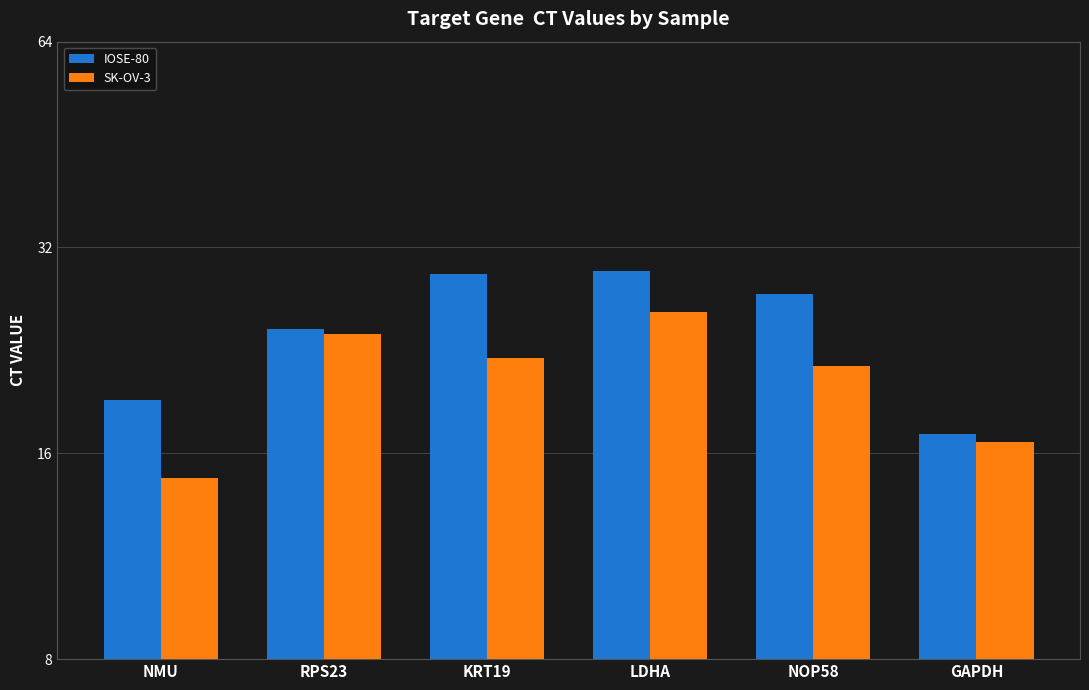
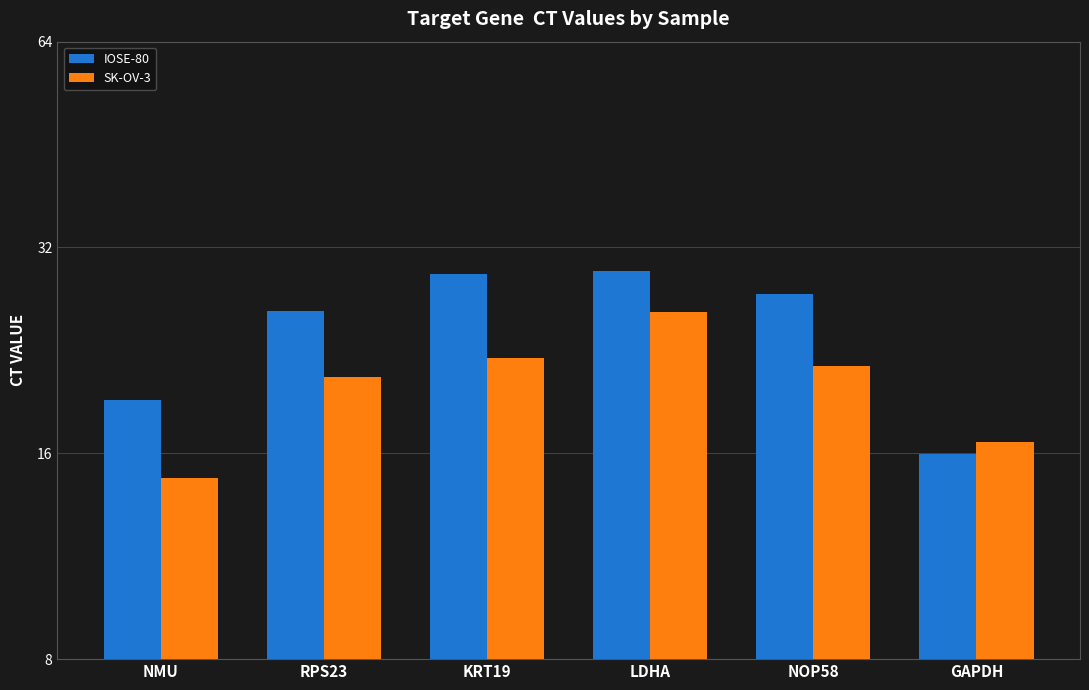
IOSE-80, RPS23: 24.3 -> 25.8
SK-OV-3, RPS23: 23.9 -> 20.7
IOSE-80, GAPDH: 17.1 -> 16.0
